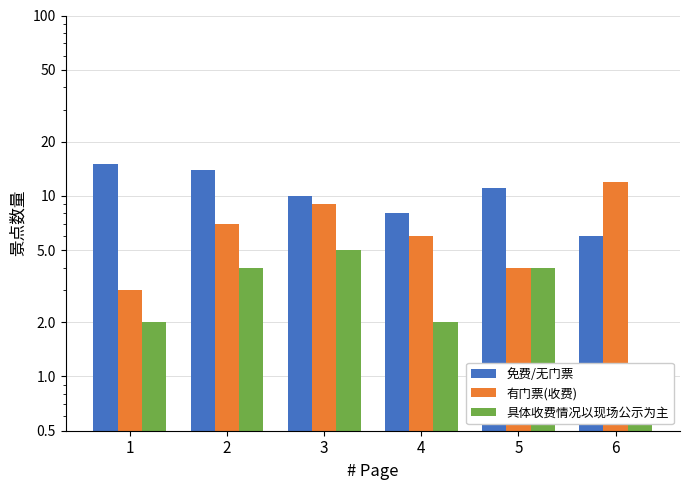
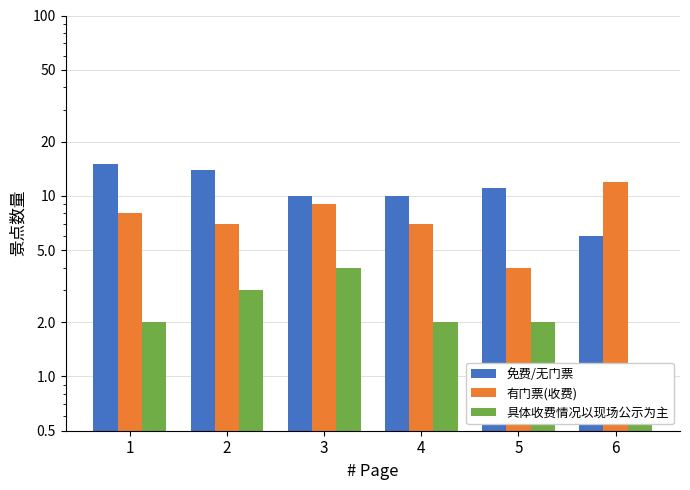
有门票(收费), 1: 3 -> 8
具体收费情况以现场公示为主, 2: 4 -> 3
具体收费情况以现场公示为主, 3: 5 -> 4
免费/无门票, 4: 8 -> 10
有门票(收费), 4: 6 -> 7
具体收费情况以现场公示为主, 5: 4 -> 2
